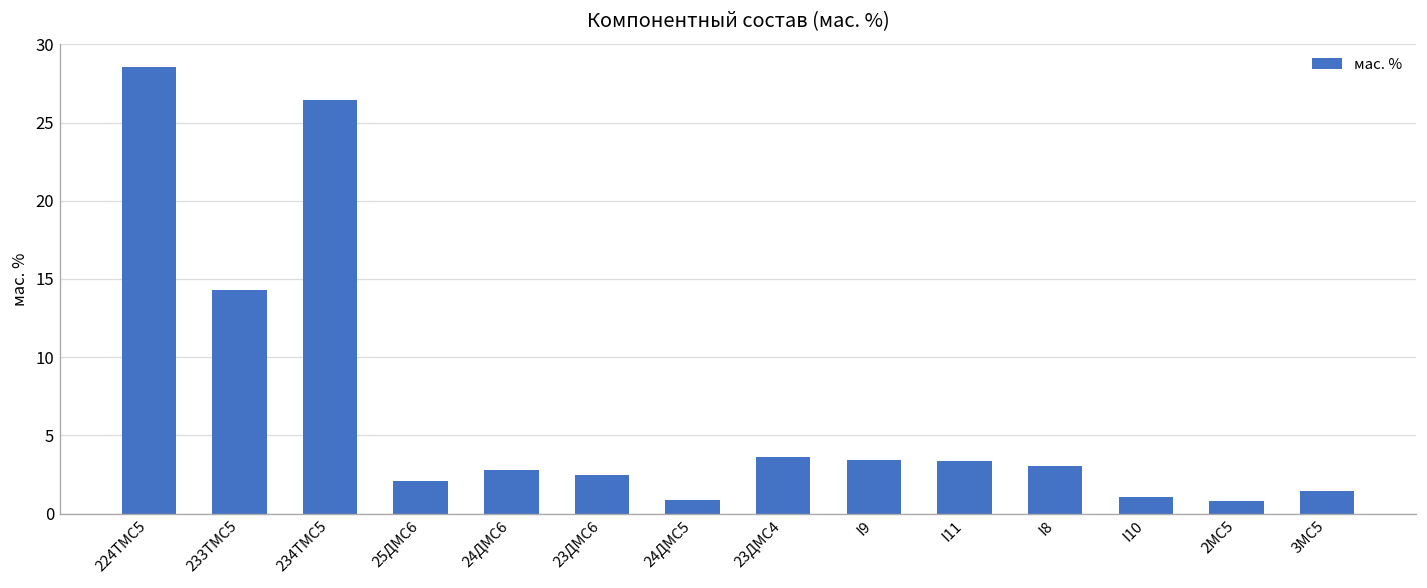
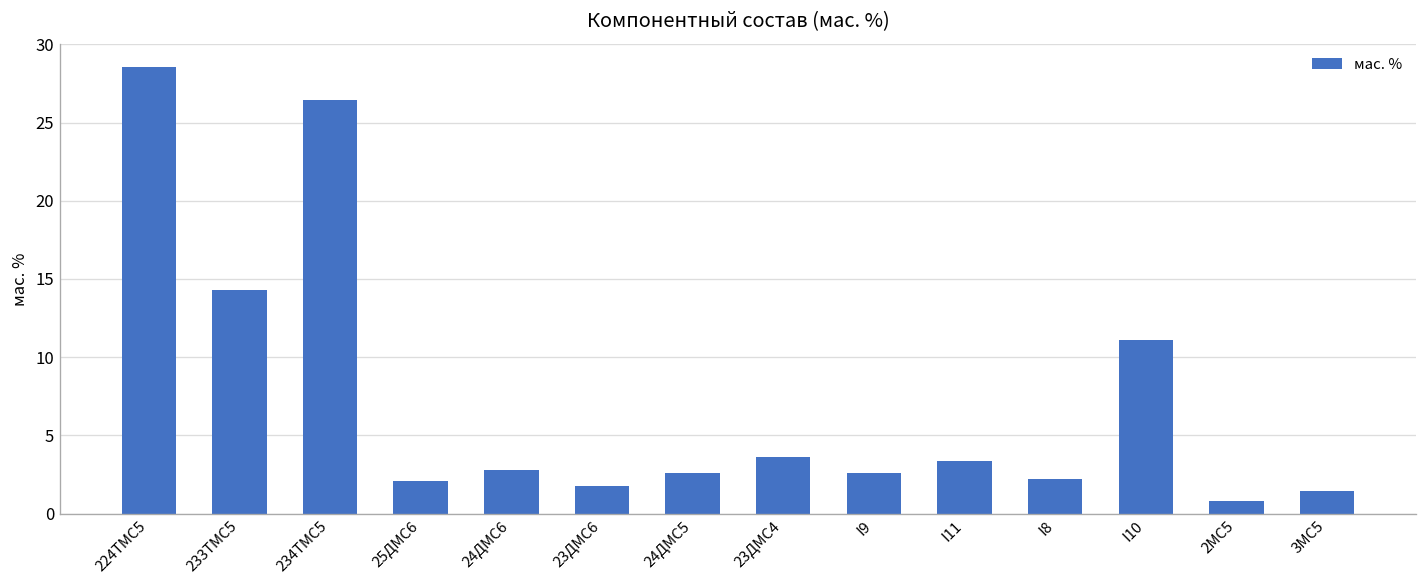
23ДMC6: 2.4 -> 1.8
24ДMC5: 0.9 -> 2.6
I9: 3.4 -> 2.6
I8: 3.1 -> 2.2
I10: 1.1 -> 11.1
